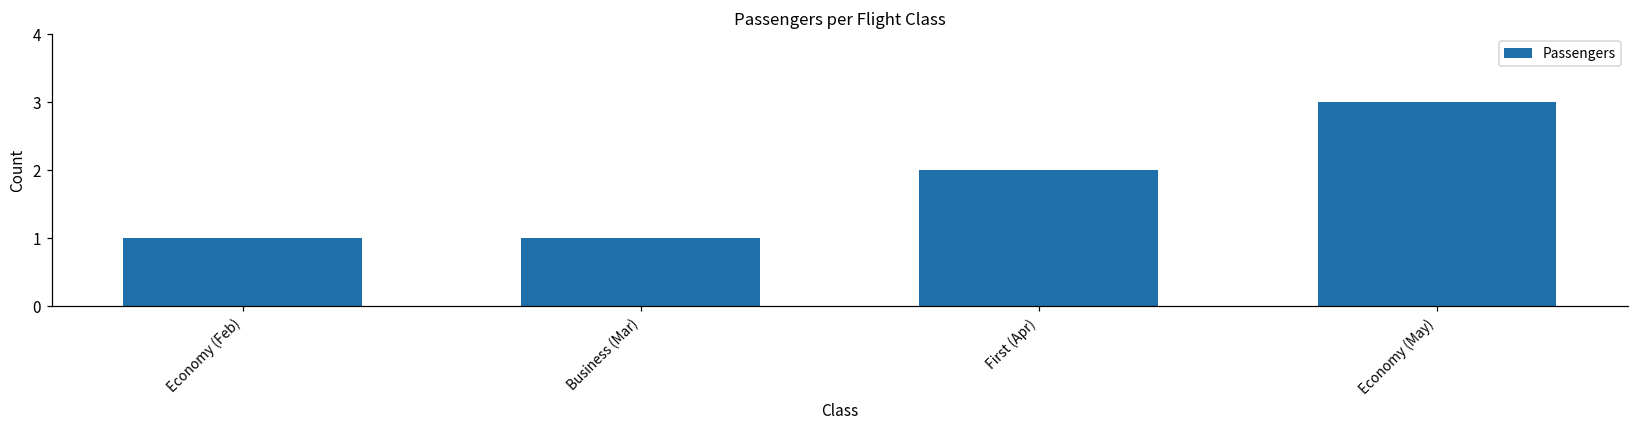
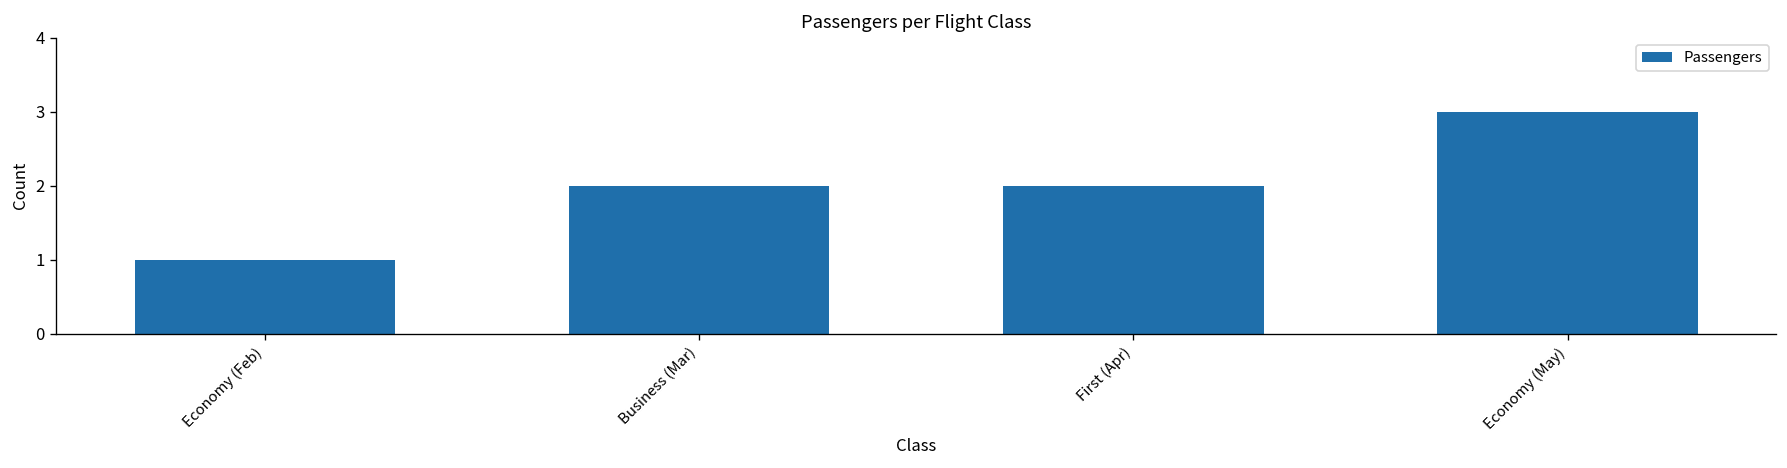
Business (Mar): 1 -> 2
